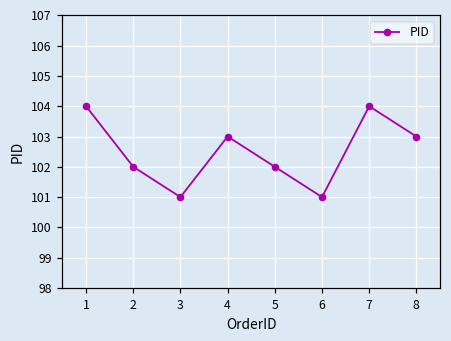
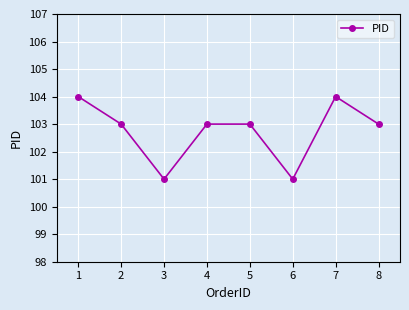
2: 102 -> 103
5: 102 -> 103
